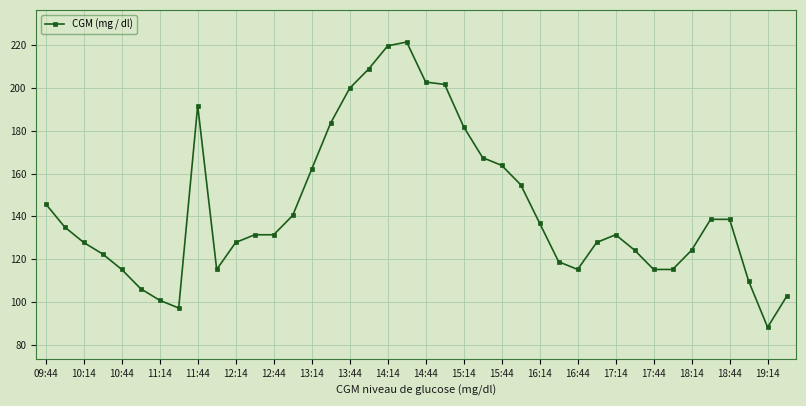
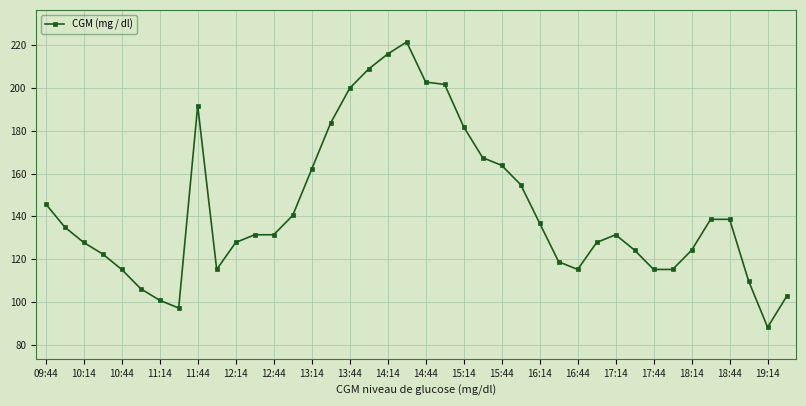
14:14: 220 -> 216
